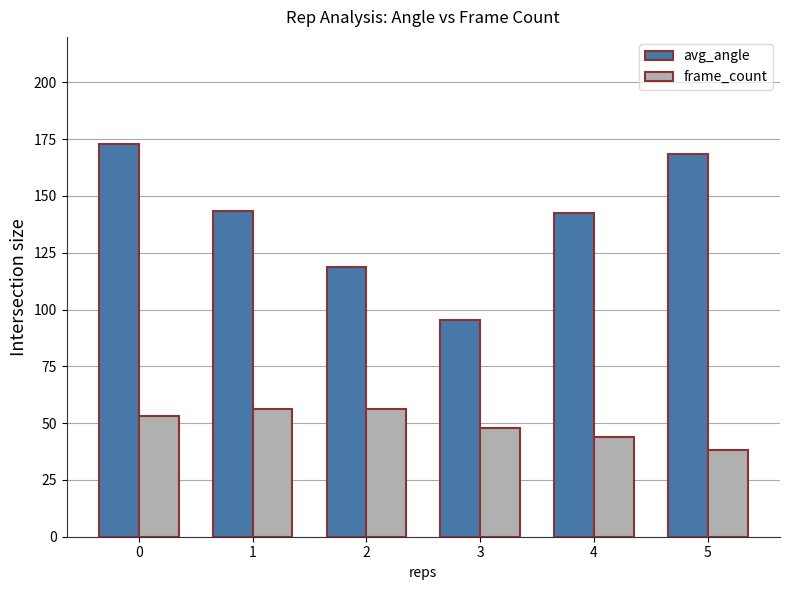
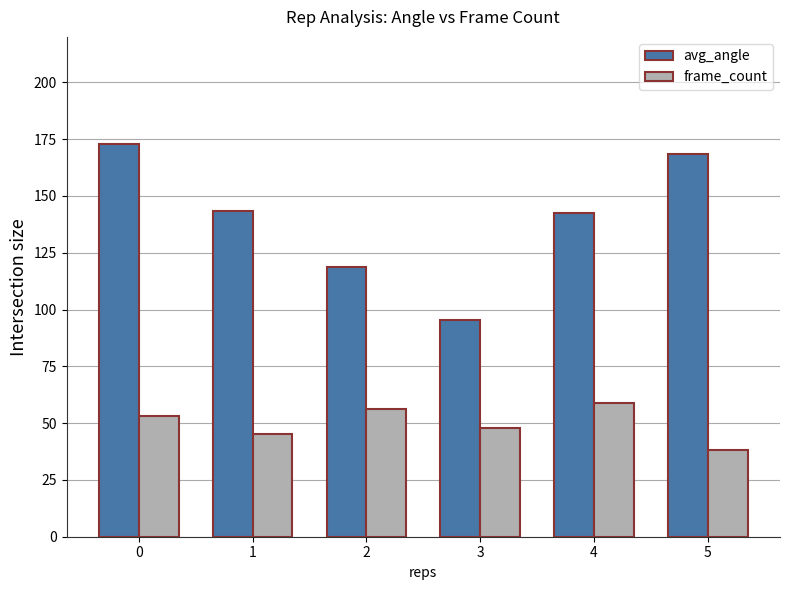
frame_count, 1: 56 -> 45
frame_count, 4: 44 -> 59
